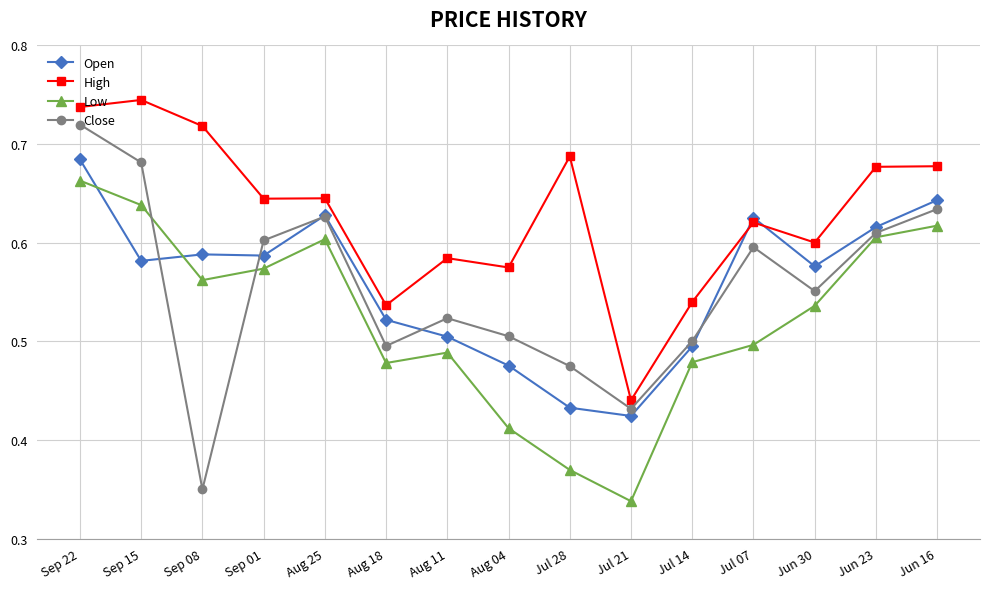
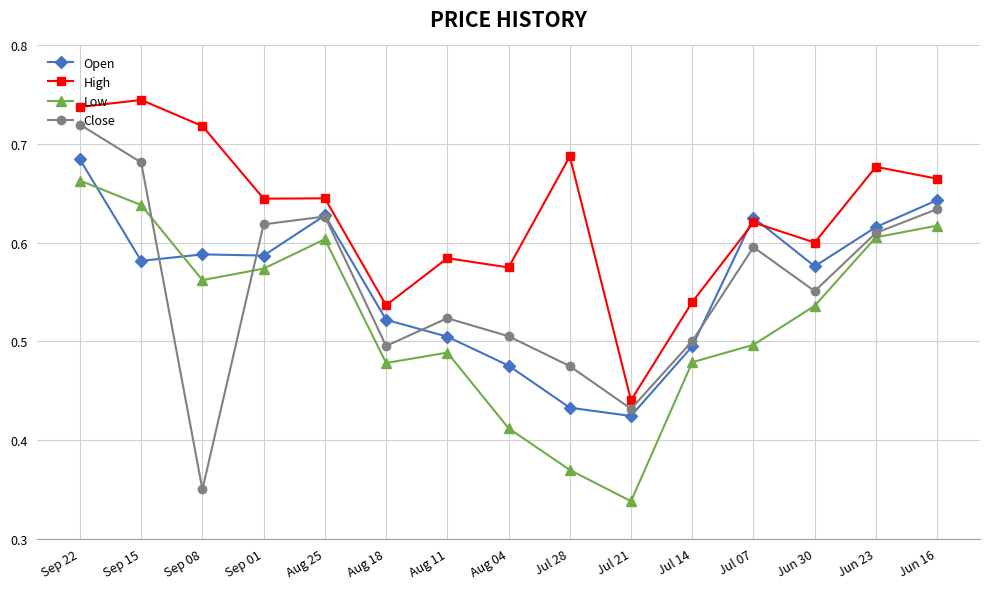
Close, Sep 01: 0.60 -> 0.62
High, Jun 16: 0.68 -> 0.66
